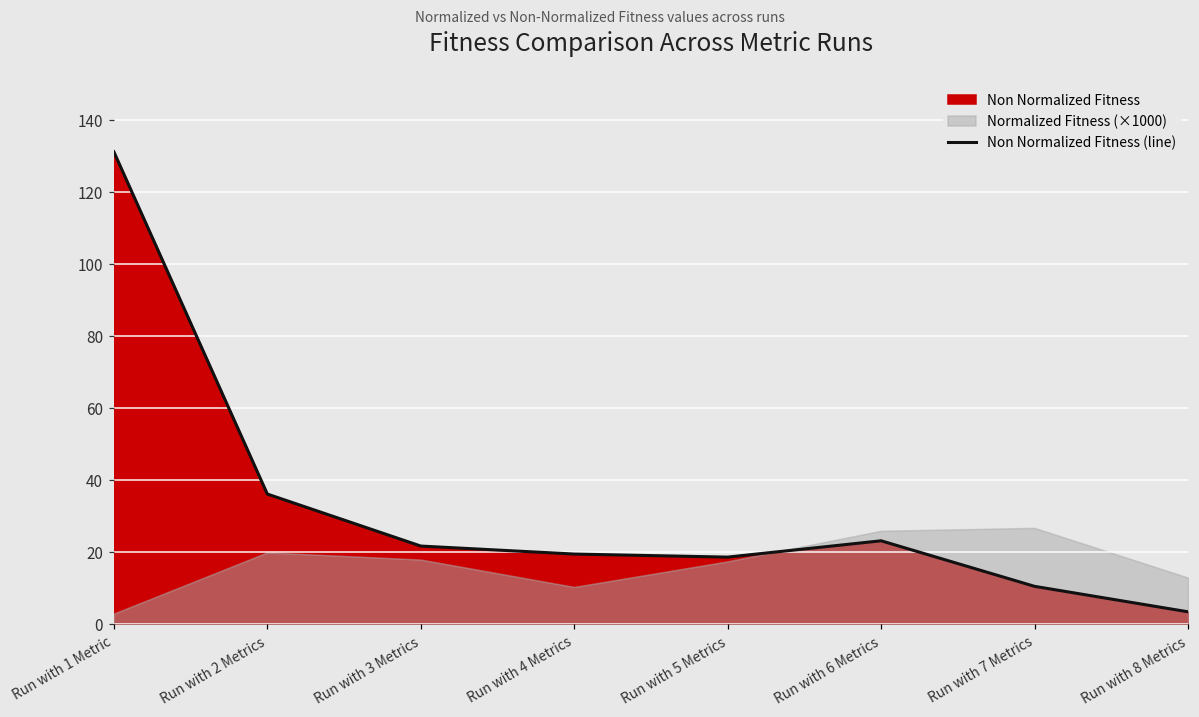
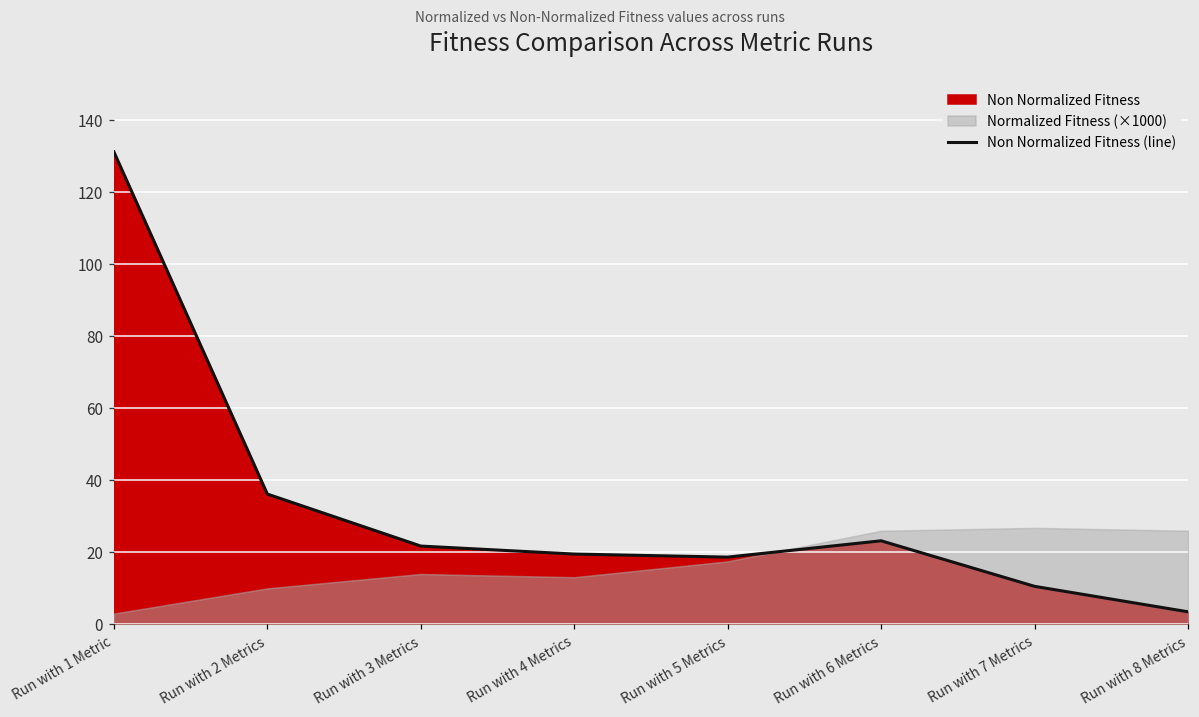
Normalized Fitness (×1000), Run with 2 Metrics: 20 -> 10
Normalized Fitness (×1000), Run with 3 Metrics: 18 -> 14
Normalized Fitness (×1000), Run with 4 Metrics: 10 -> 13
Normalized Fitness (×1000), Run with 8 Metrics: 13 -> 26
